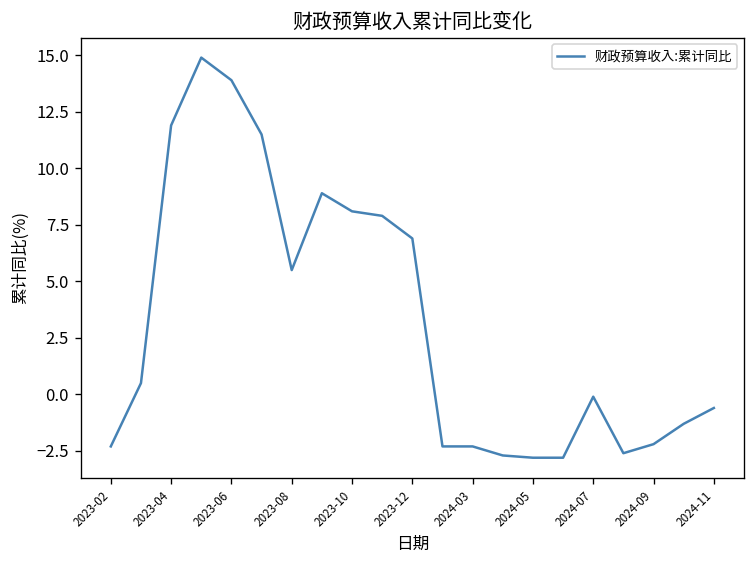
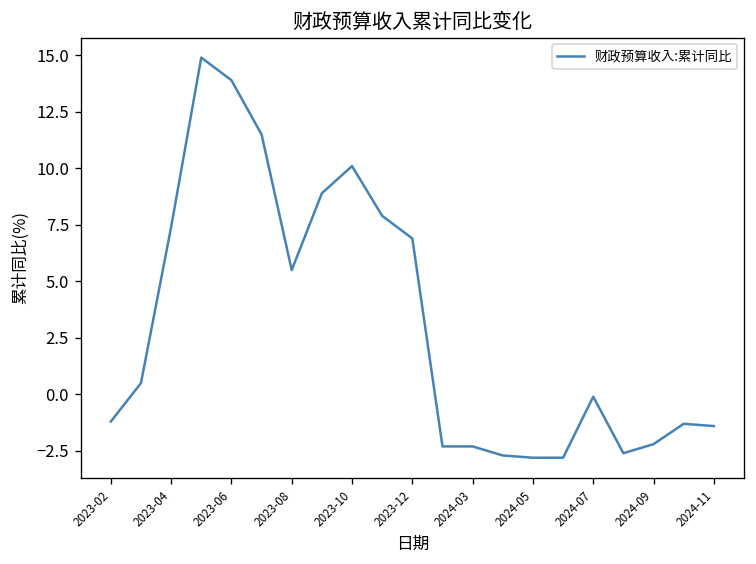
2023-02: -2.3 -> -1.2
2023-04: 11.9 -> 7.4
2023-10: 8.1 -> 10.1
2024-11: -0.6 -> -1.4
